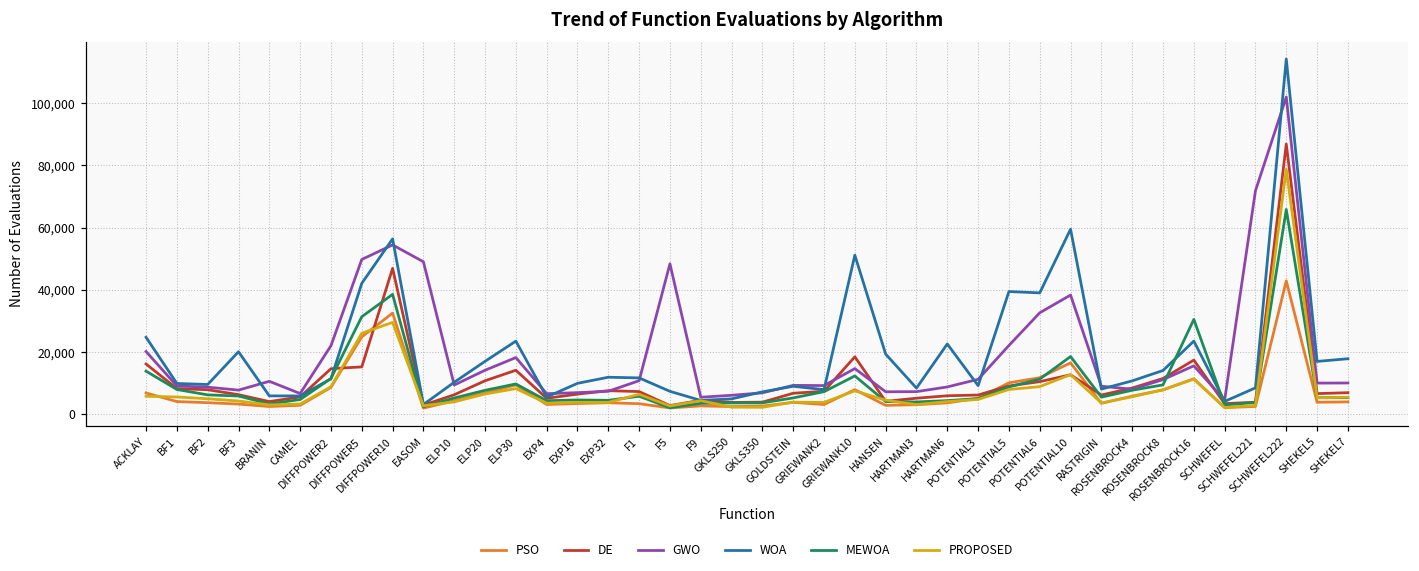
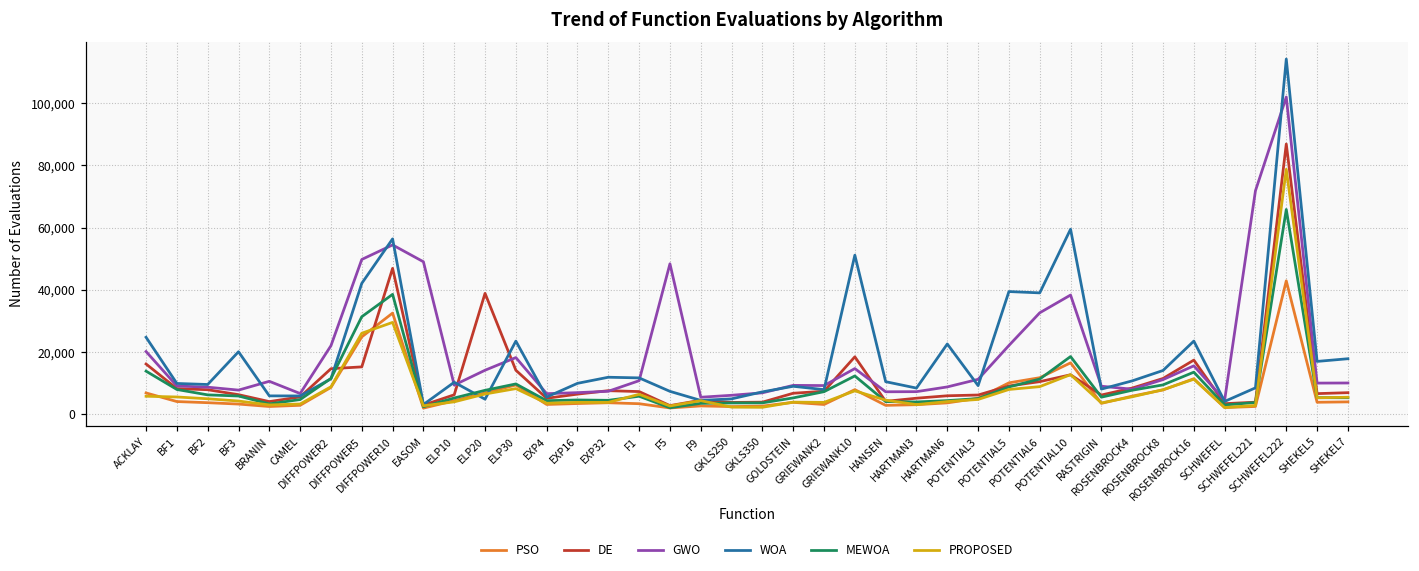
DE, ELP20: 11,000 -> 39,000
WOA, ELP20: 17,000 -> 5,000
WOA, HANSEN: 19,000 -> 10,000
MEWOA, ROSENBROCK16: 31,000 -> 14,000
